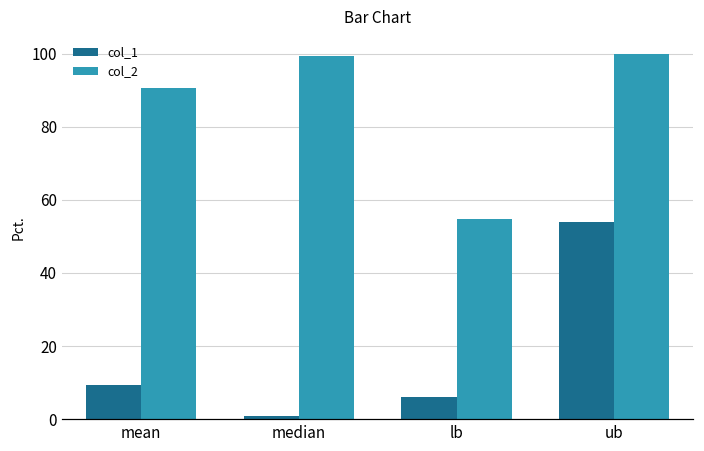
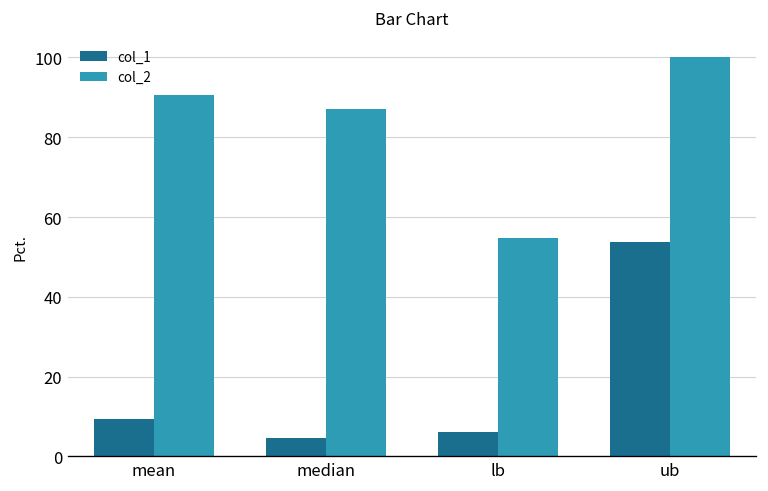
col_1, median: 1 -> 5
col_2, median: 99 -> 87
